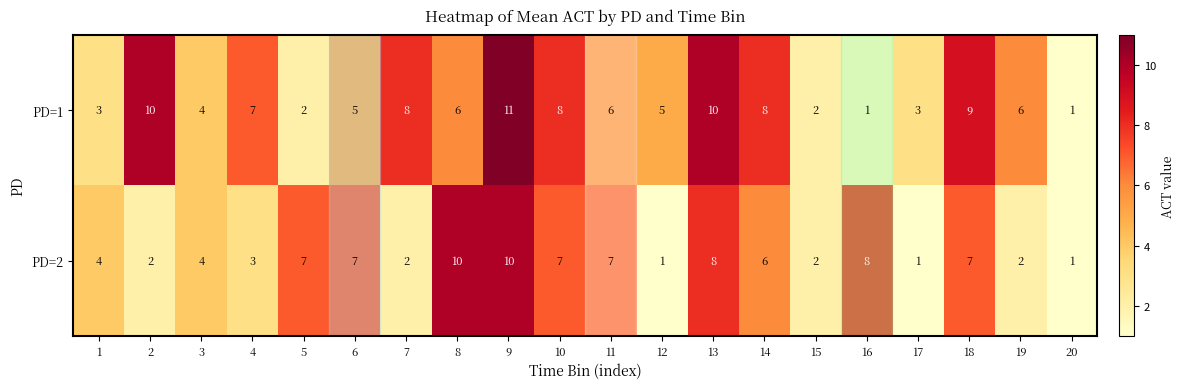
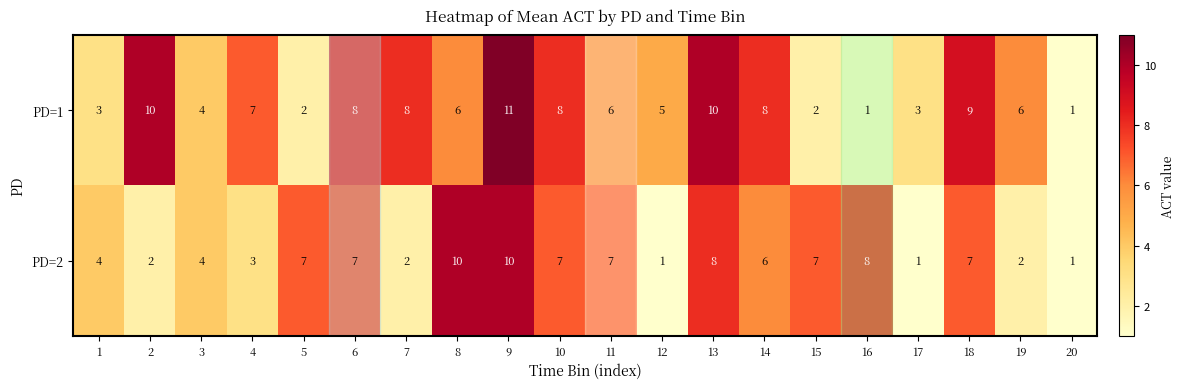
PD=1, 6: 5 -> 8
PD=2, 15: 2 -> 7
